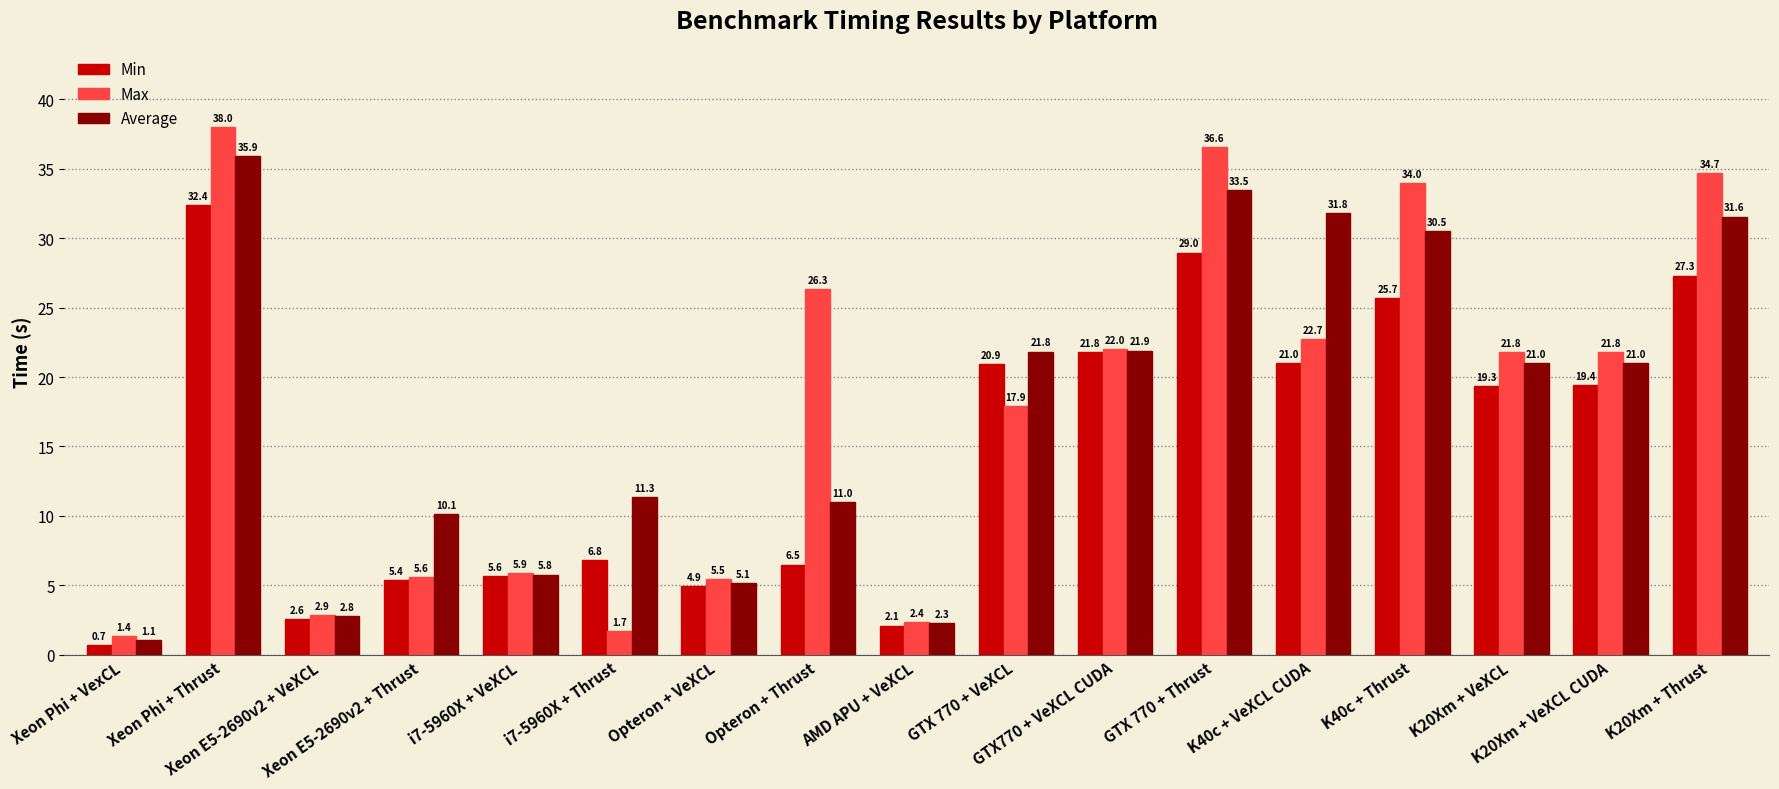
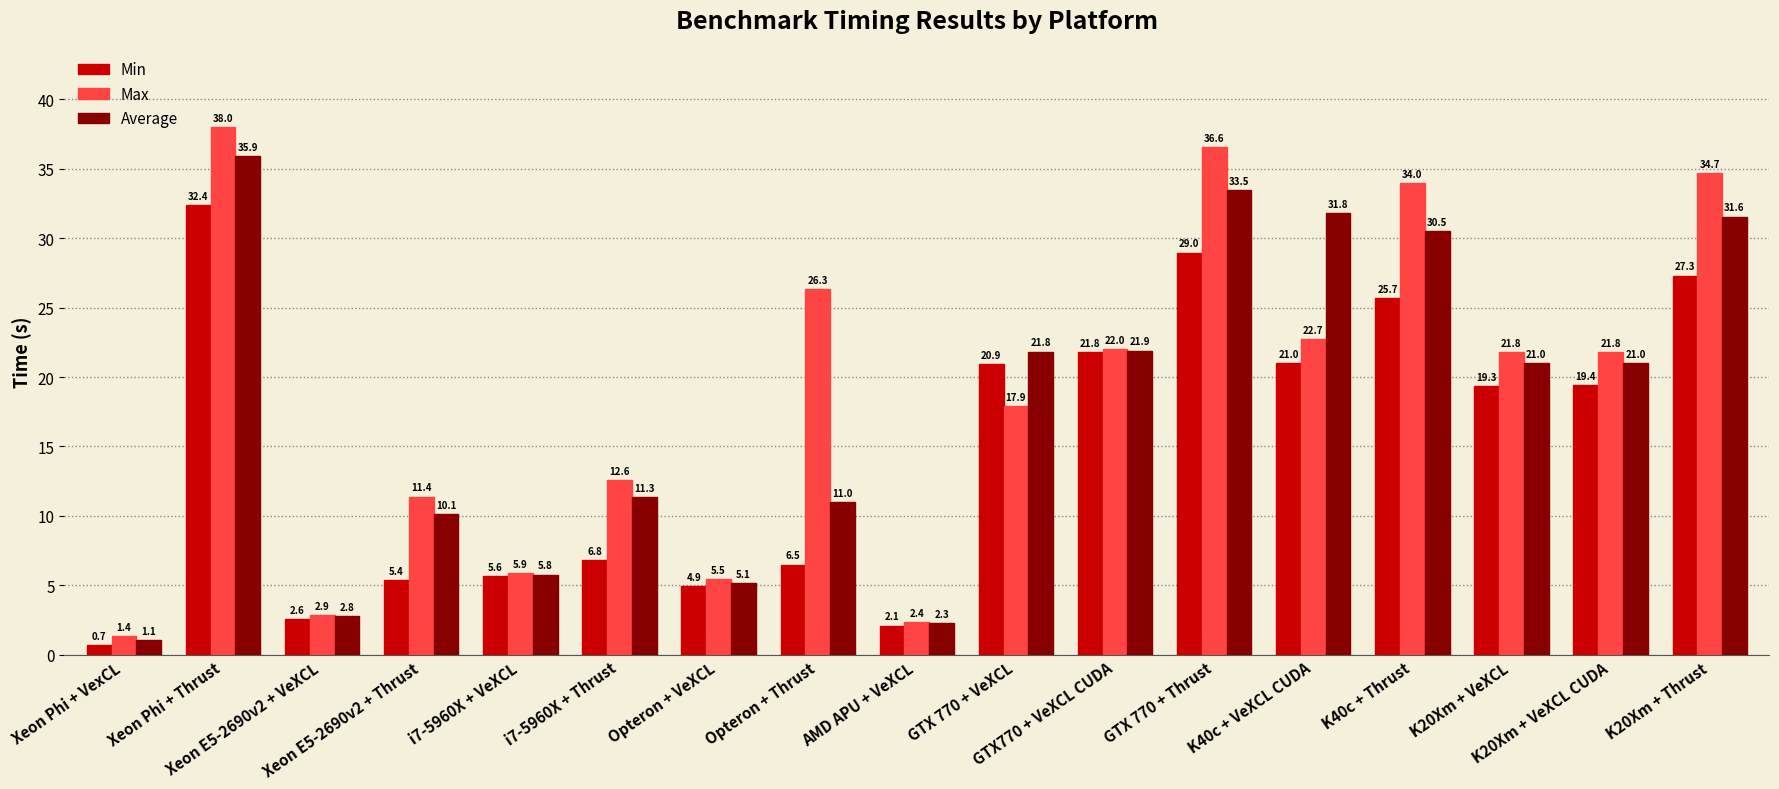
Max, Xeon E5-2690v2 + Thrust: 5.6 -> 11.4
Max, i7-5960X + Thrust: 1.7 -> 12.6
